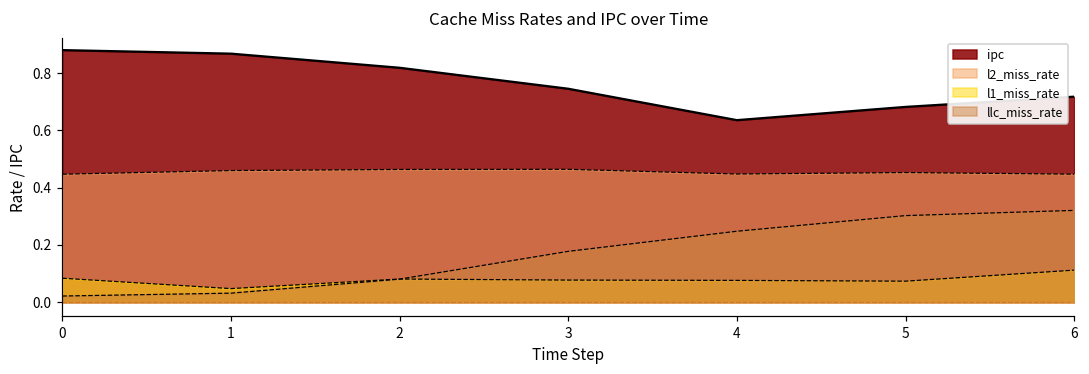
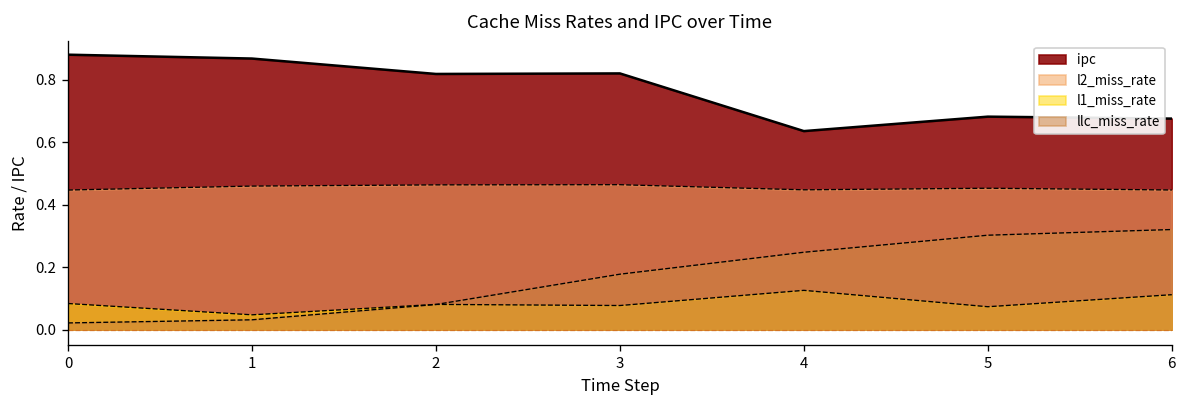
ipc, 3: 0.75 -> 0.82
l1_miss_rate, 4: 0.08 -> 0.13
ipc, 6: 0.72 -> 0.68
